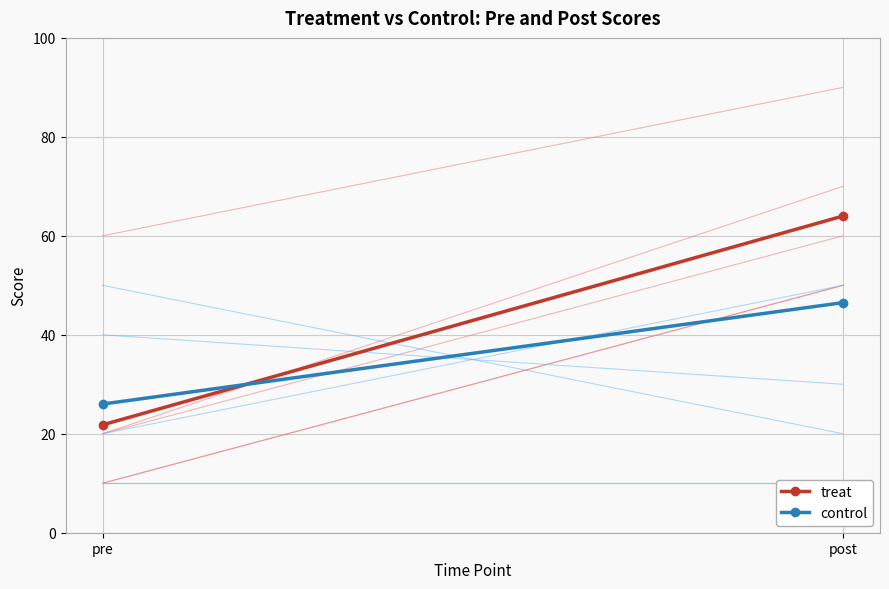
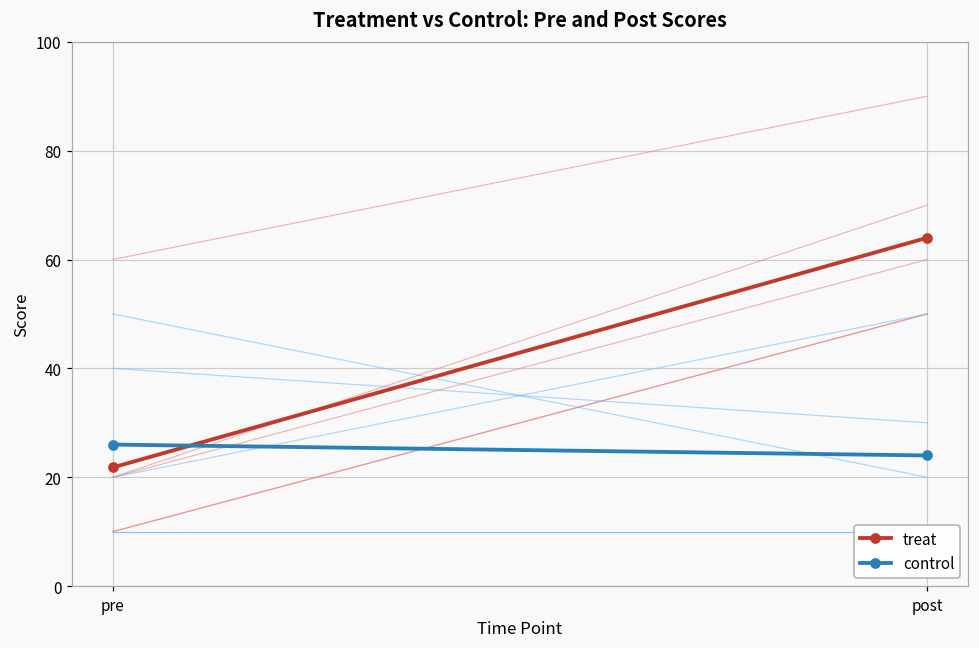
control, post: 47 -> 24
